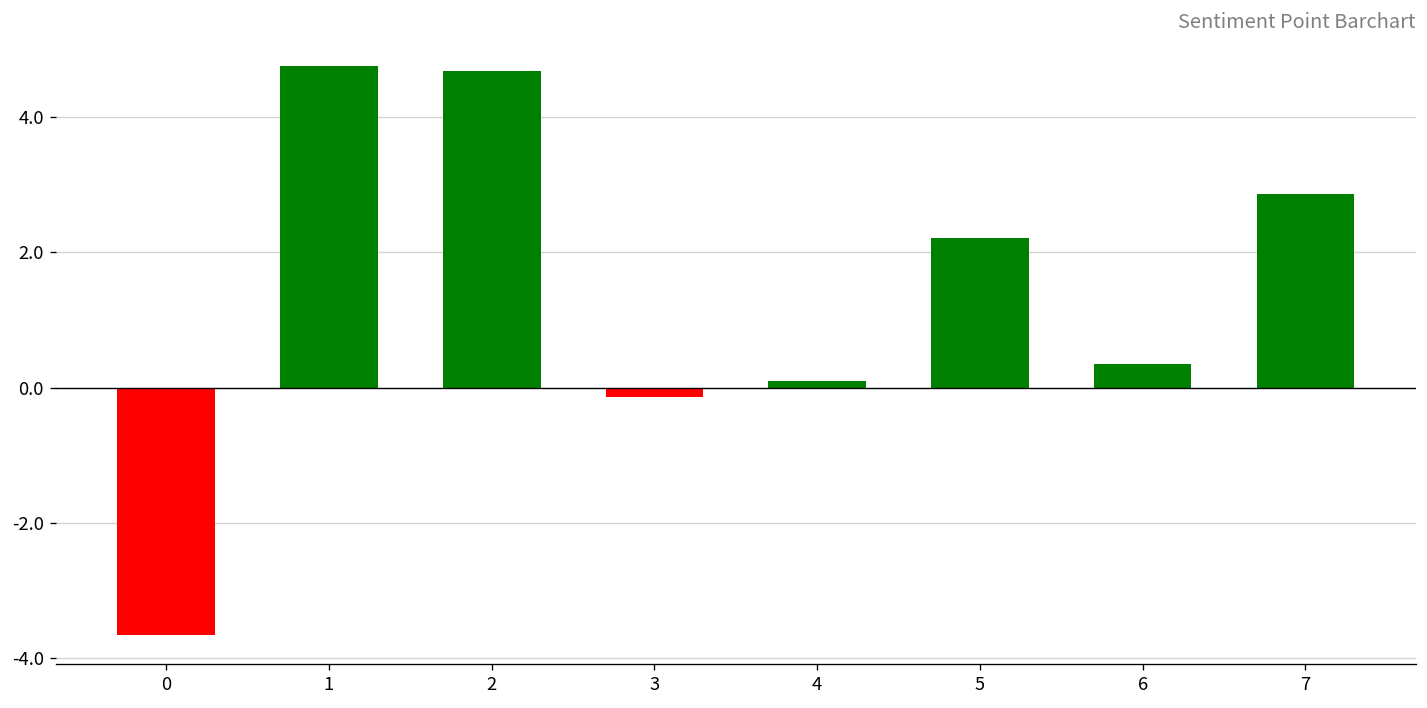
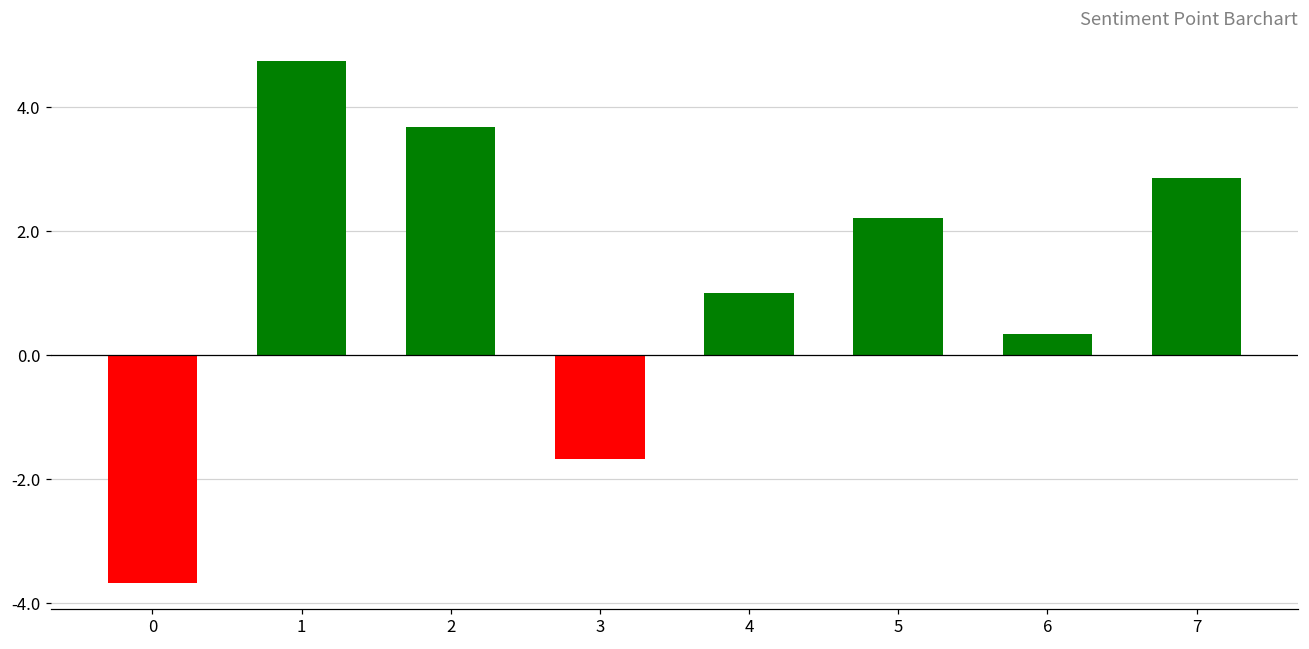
2: 4.7 -> 3.7
3: -0.1 -> -1.7
4: 0.1 -> 1.0
